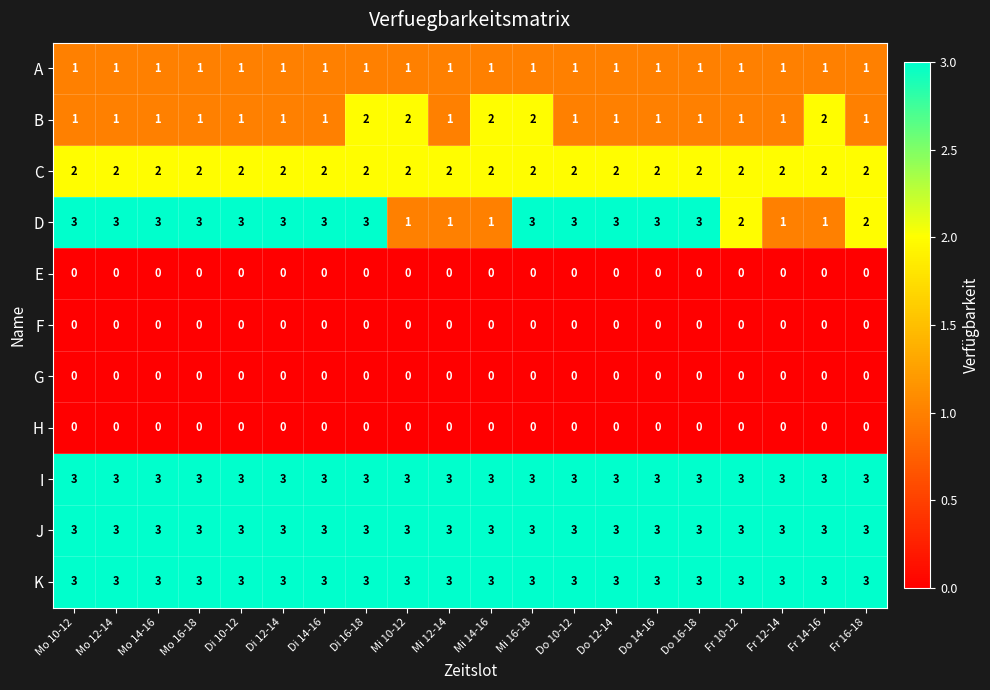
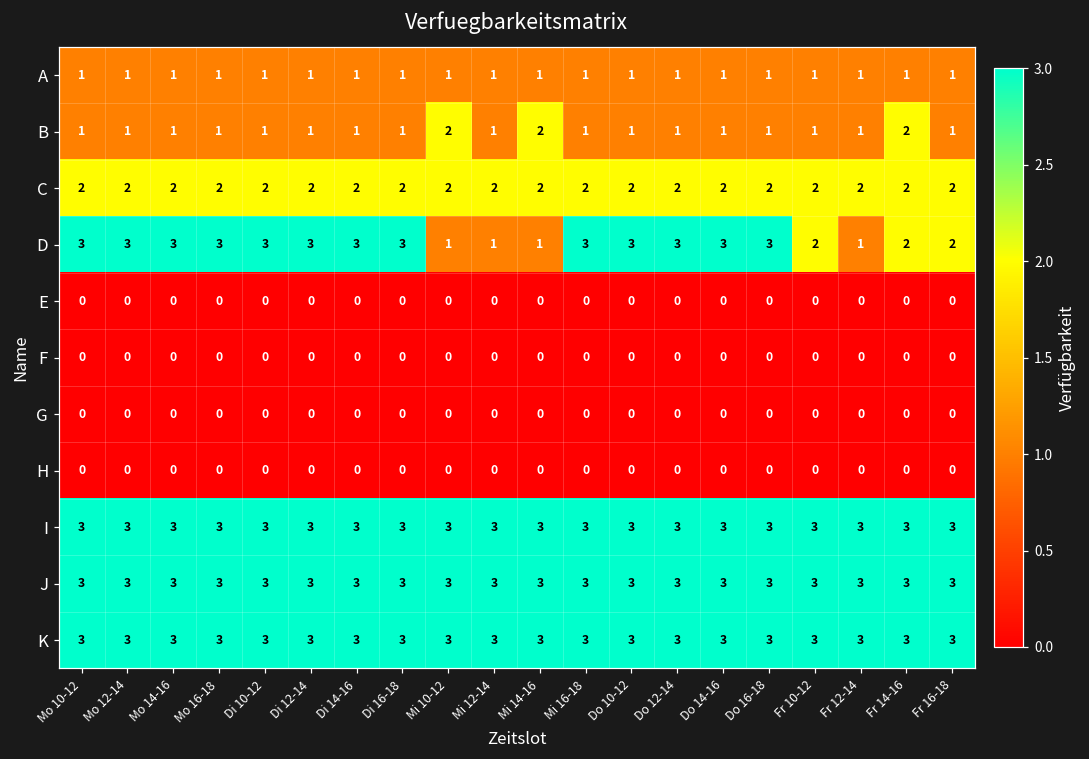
B, Di 16-18: 2 -> 1
B, Mi 16-18: 2 -> 1
D, Fr 14-16: 1 -> 2
